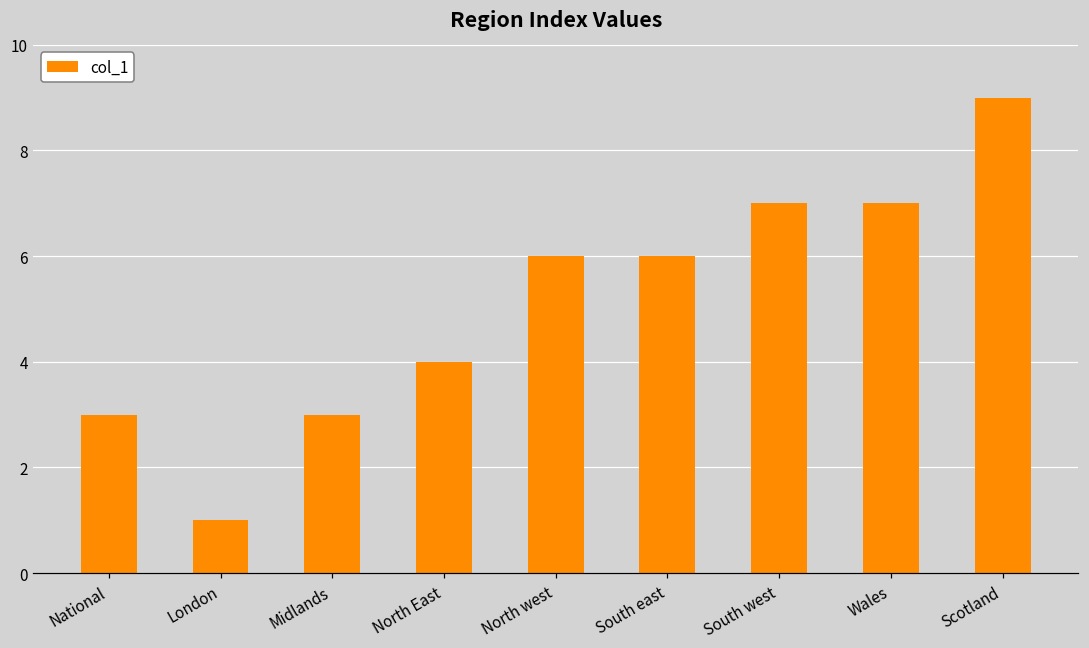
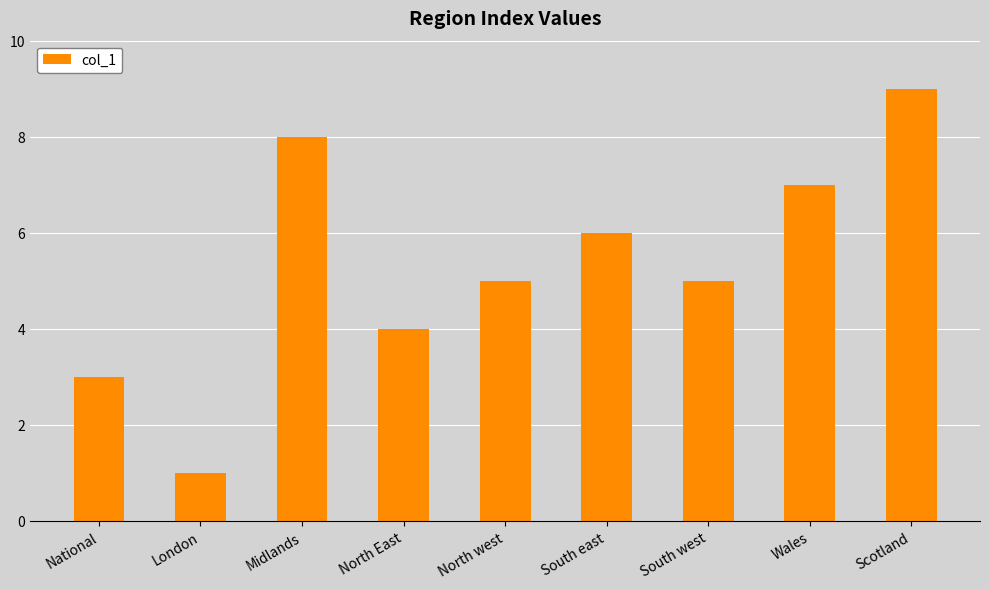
Midlands: 3 -> 8
North west: 6 -> 5
South west: 7 -> 5
